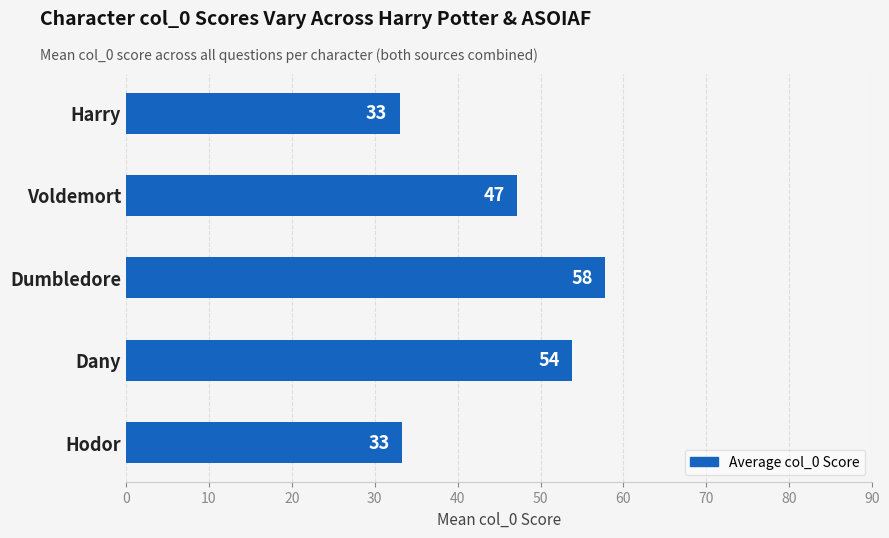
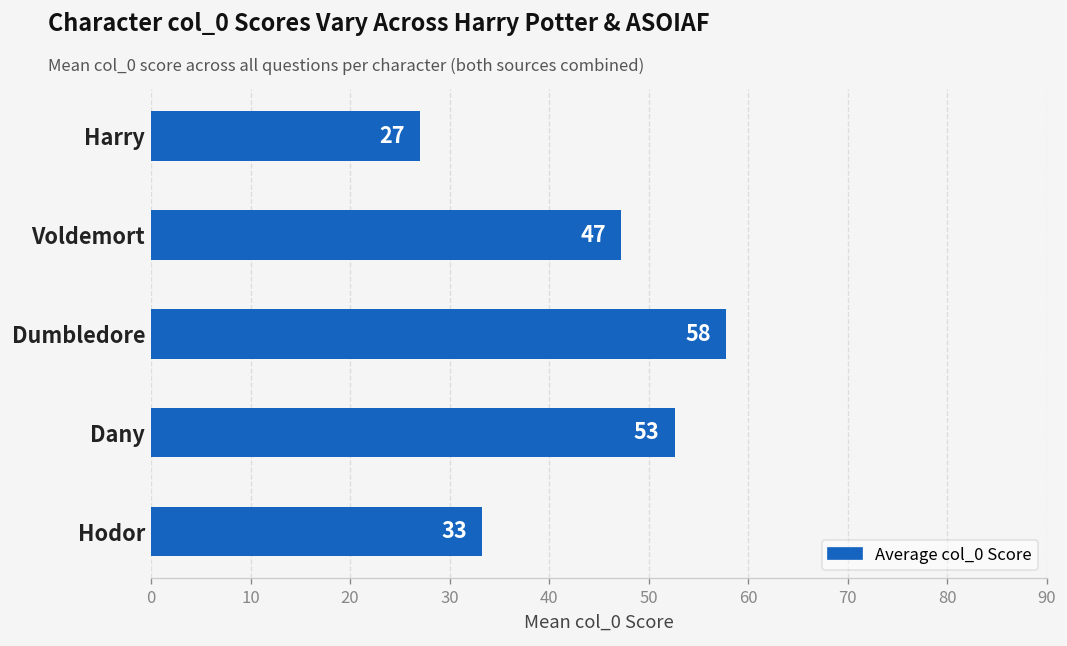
Harry: 33 -> 27
Dany: 54 -> 53
